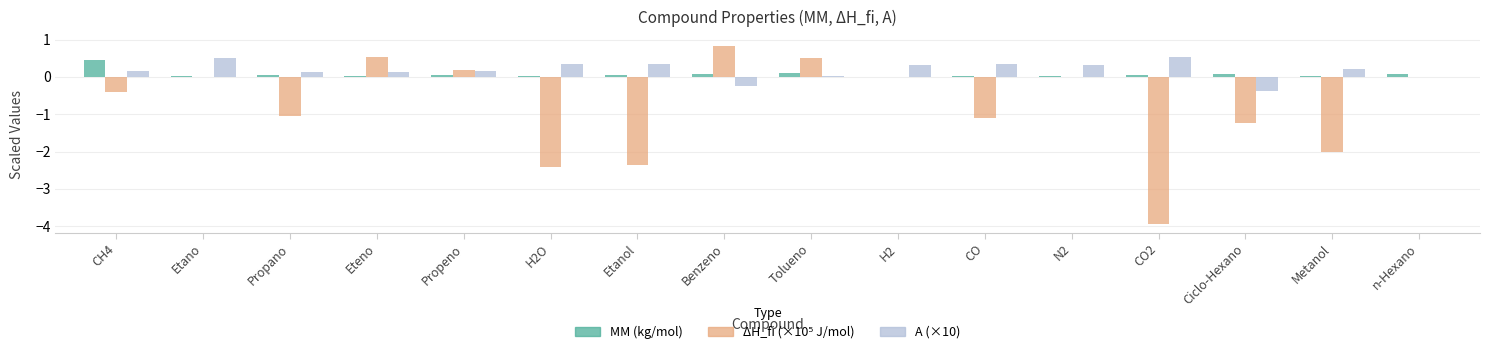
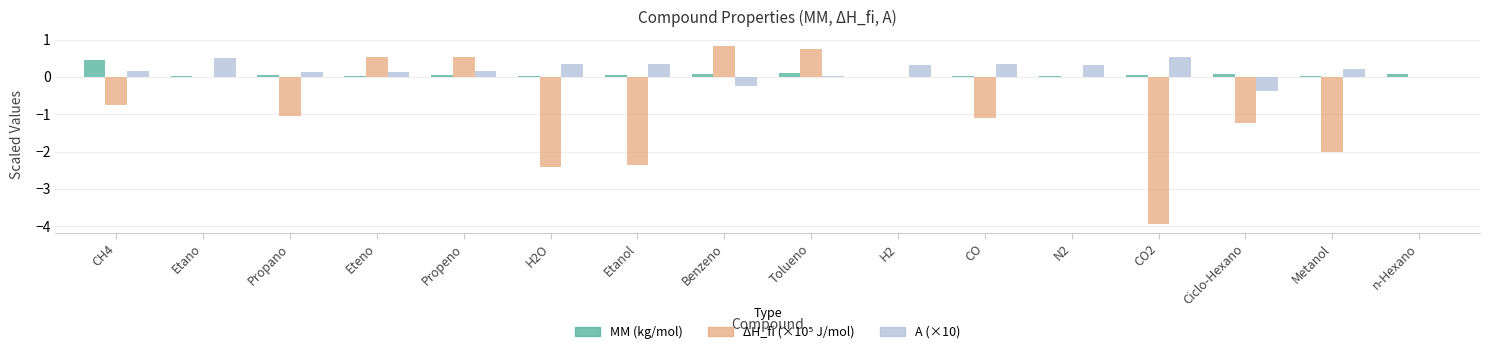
ΔH_fi (×10⁵ J/mol), CH4: -0.4 -> -0.7
ΔH_fi (×10⁵ J/mol), Propeno: 0.2 -> 0.5
ΔH_fi (×10⁵ J/mol), Tolueno: 0.5 -> 0.8
